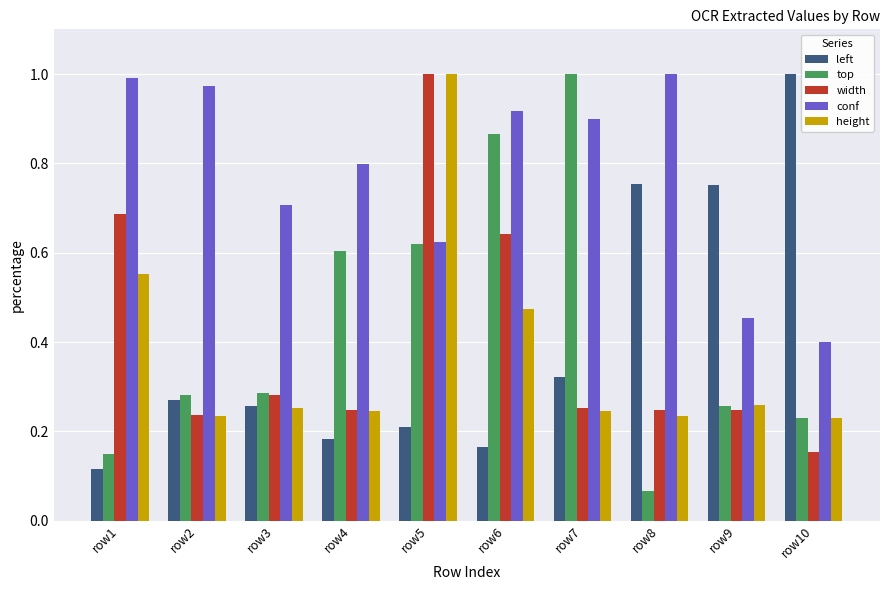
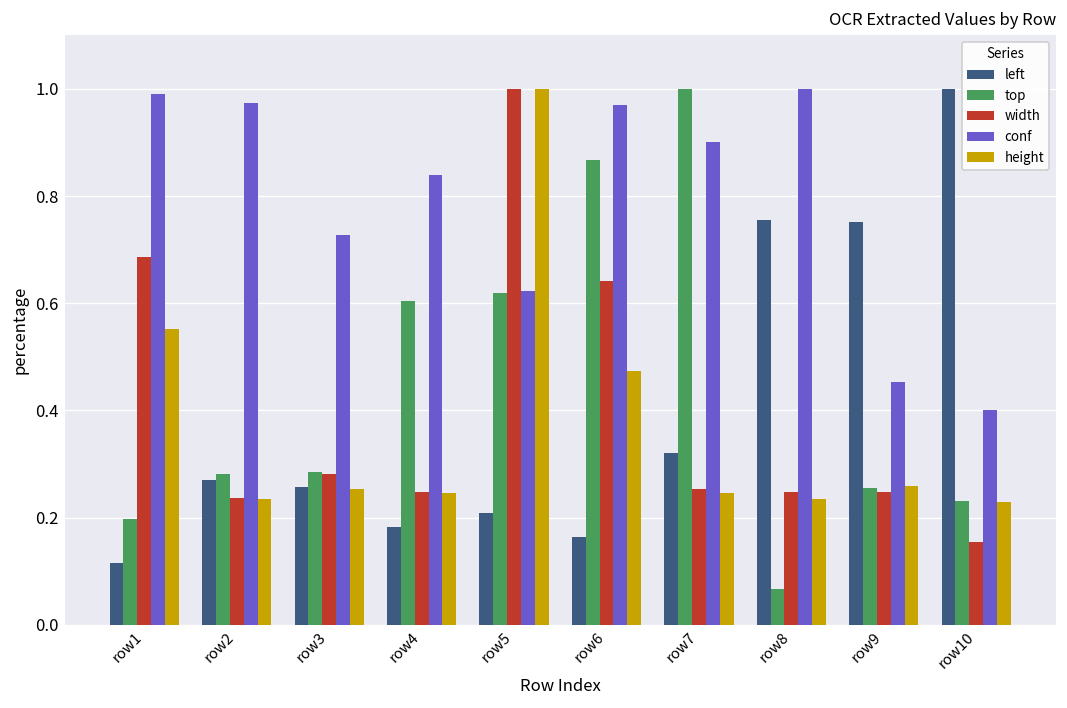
top, row1: 0.15 -> 0.20
conf, row3: 0.71 -> 0.73
conf, row4: 0.80 -> 0.84
conf, row6: 0.92 -> 0.97
